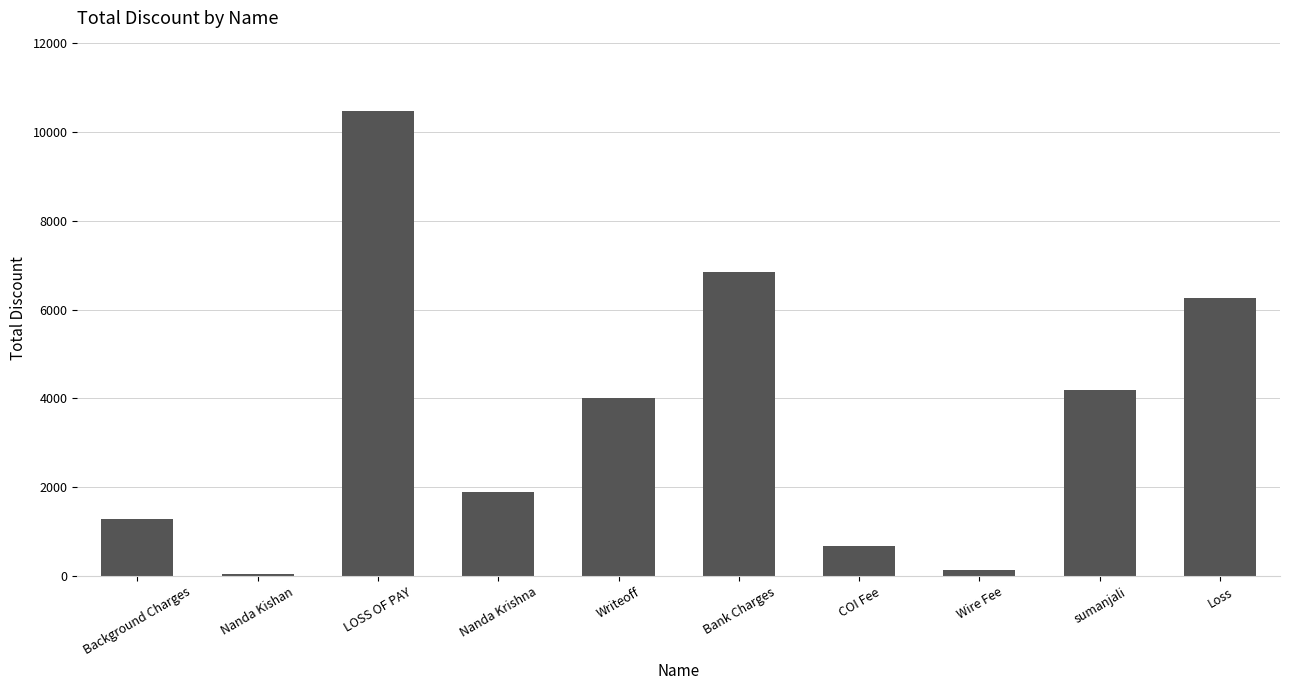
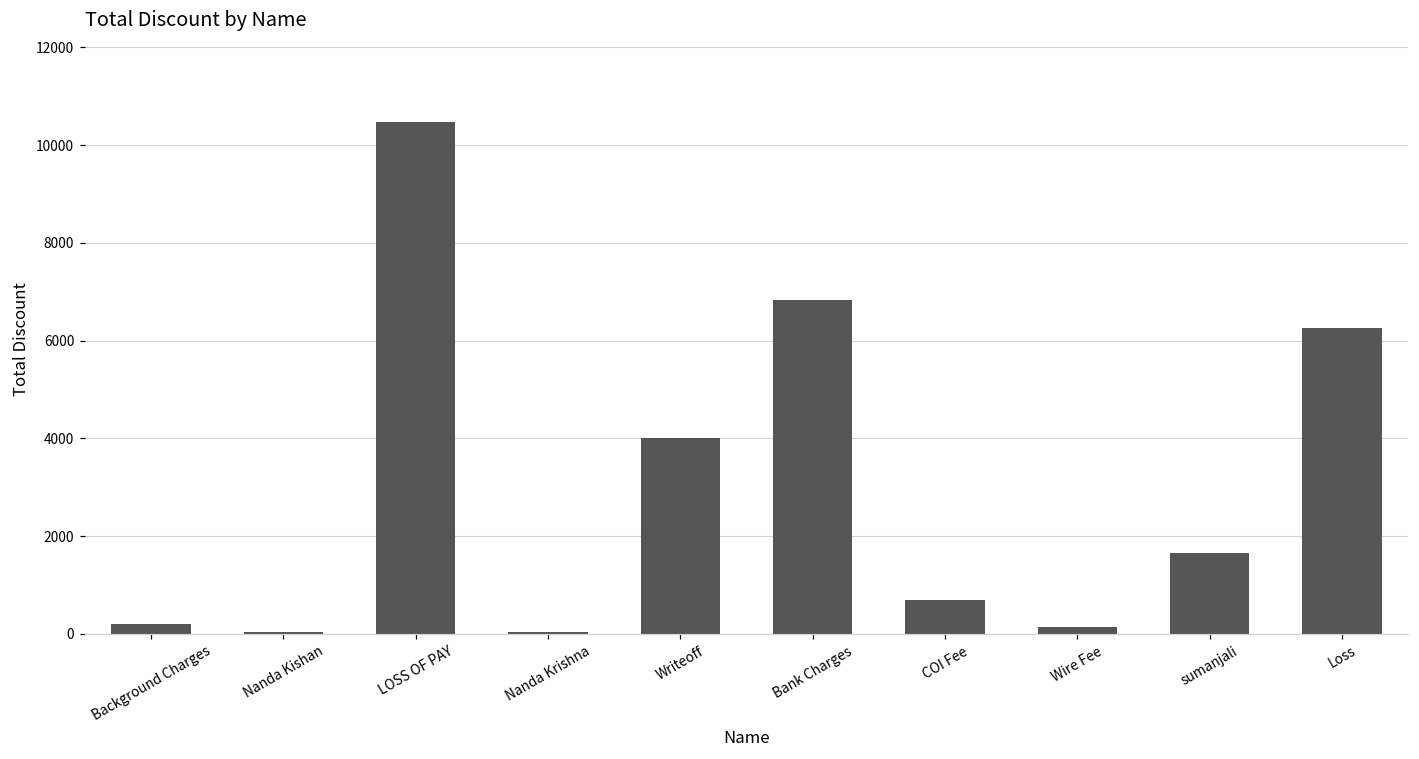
Background Charges: 1300 -> 200
Nanda Krishna: 1900 -> 0
sumanjali: 4200 -> 1700
